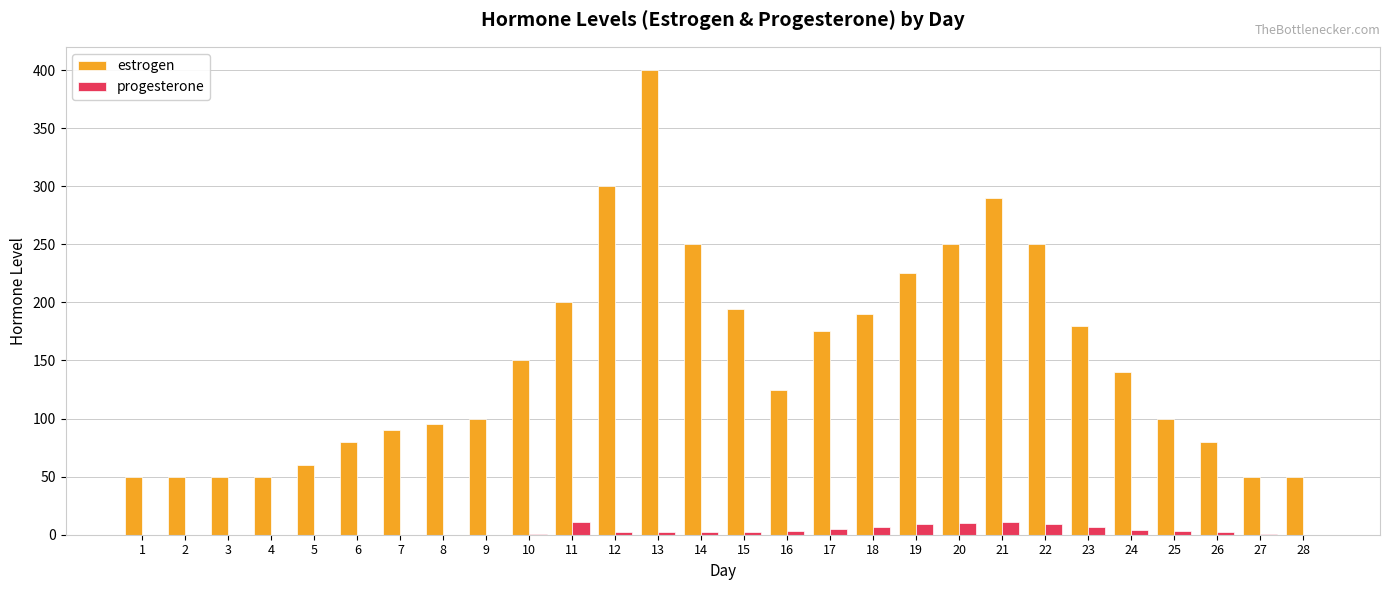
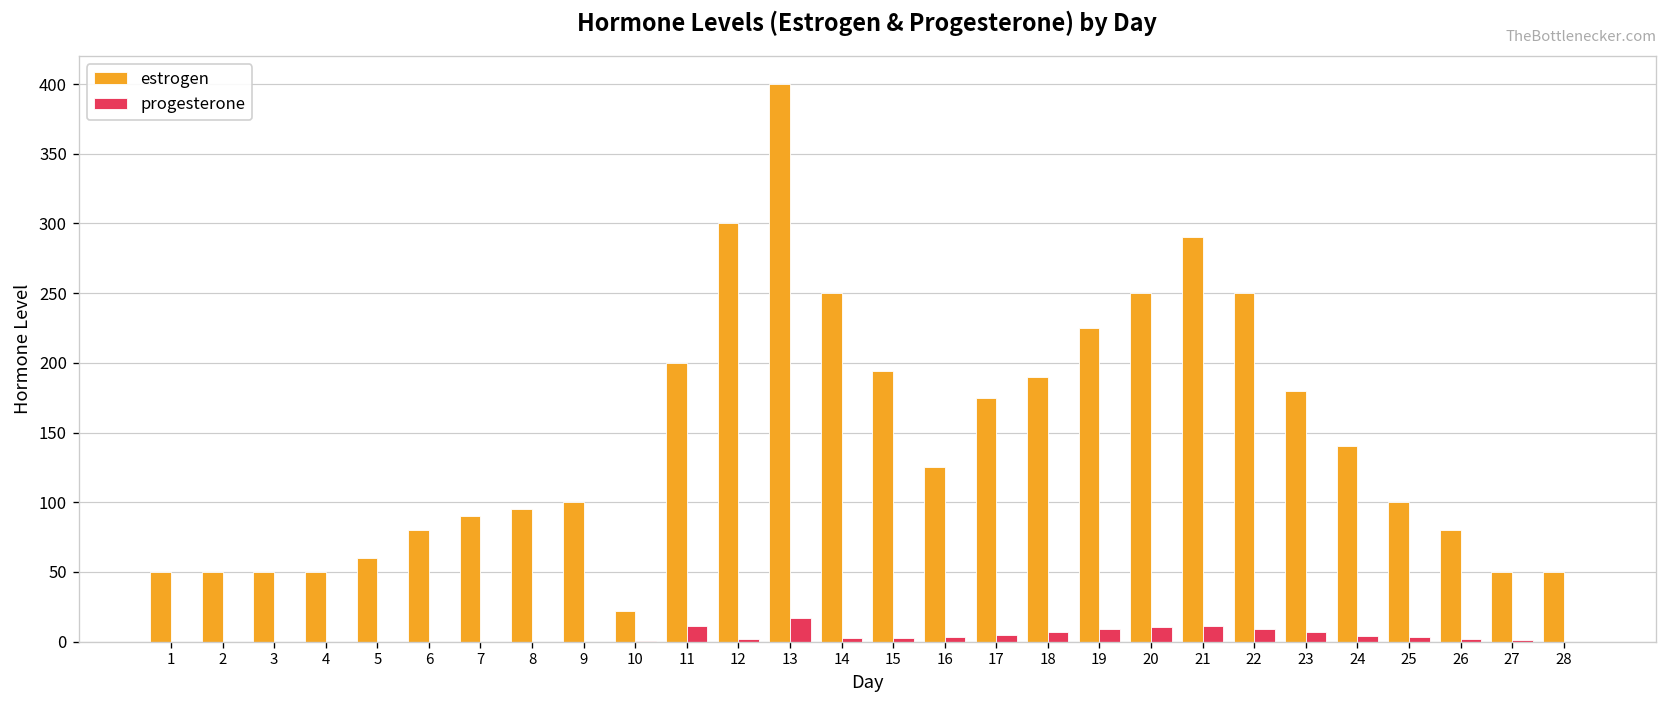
estrogen, 10: 150 -> 22
progesterone, 13: 2 -> 17
